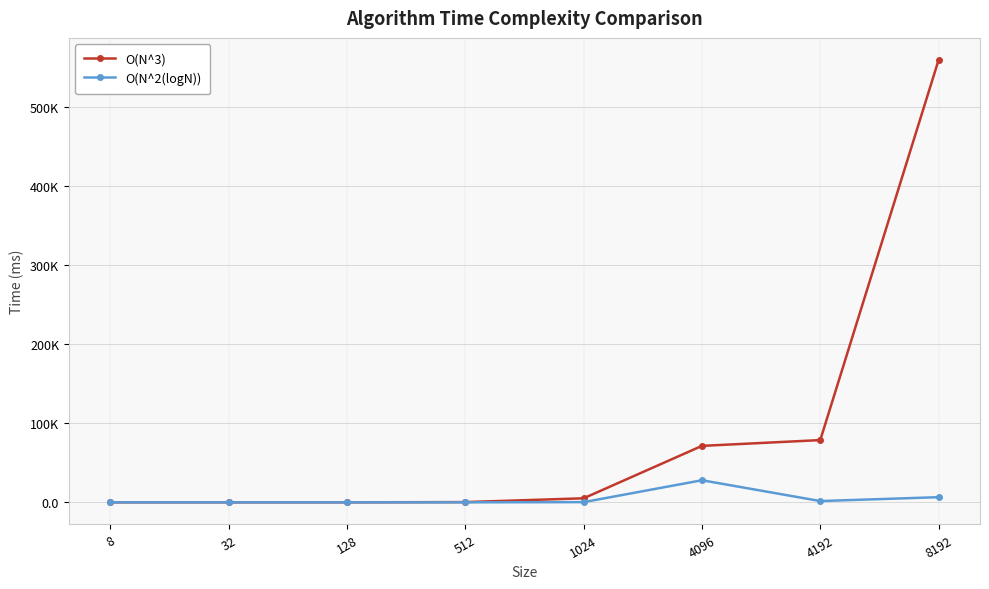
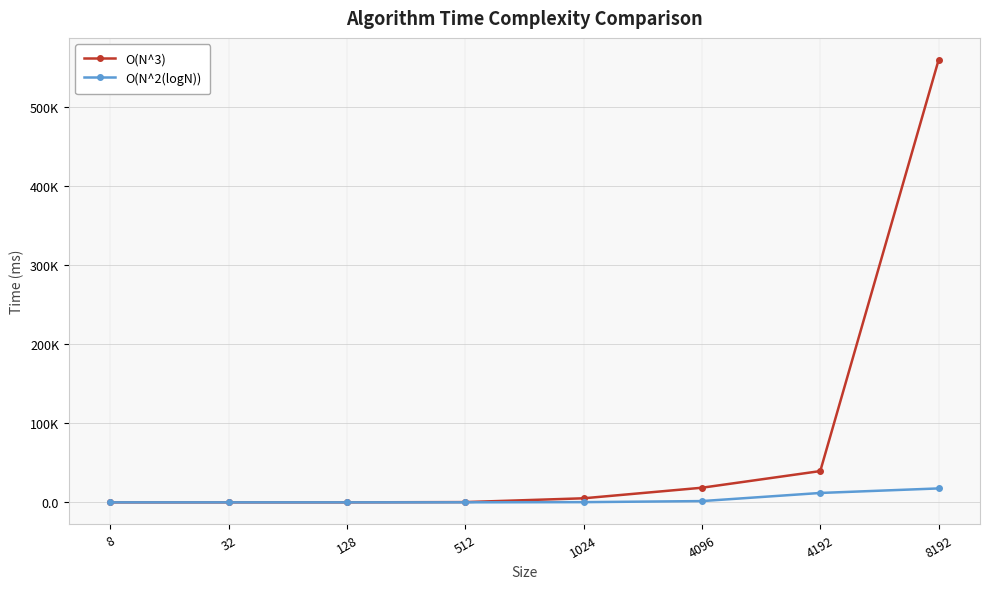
O(N^3), 4096: 70000 -> 20000
O(N^2(logN)), 4096: 30000 -> 0
O(N^3), 4192: 80000 -> 40000
O(N^2(logN)), 4192: 0 -> 10000
O(N^2(logN)), 8192: 10000 -> 20000
